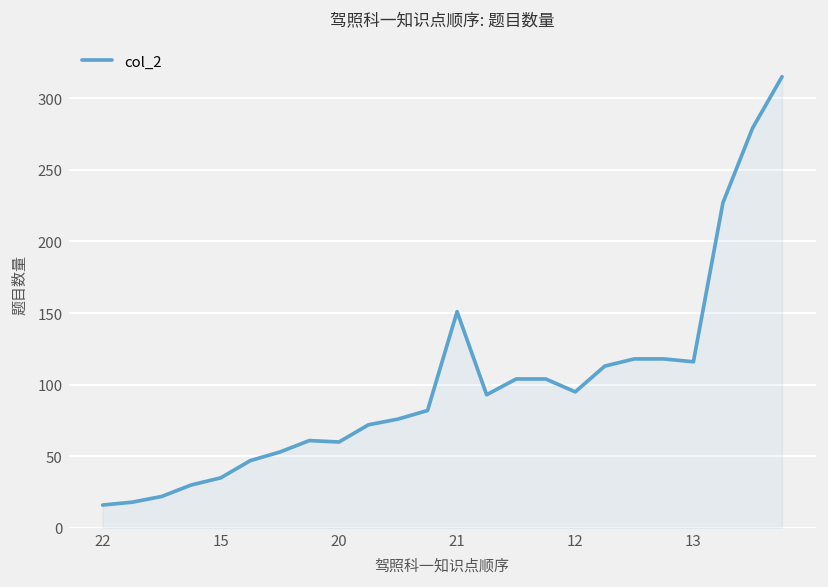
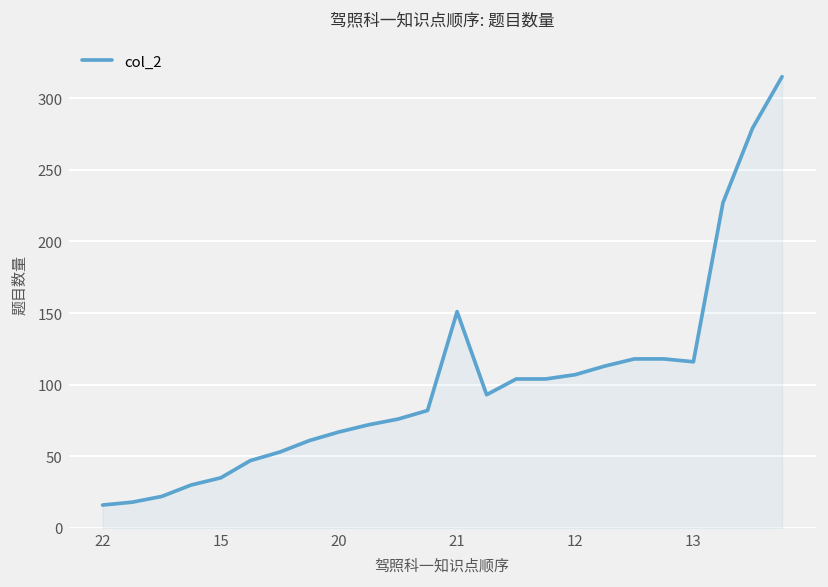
20: 60 -> 67
12: 95 -> 107
